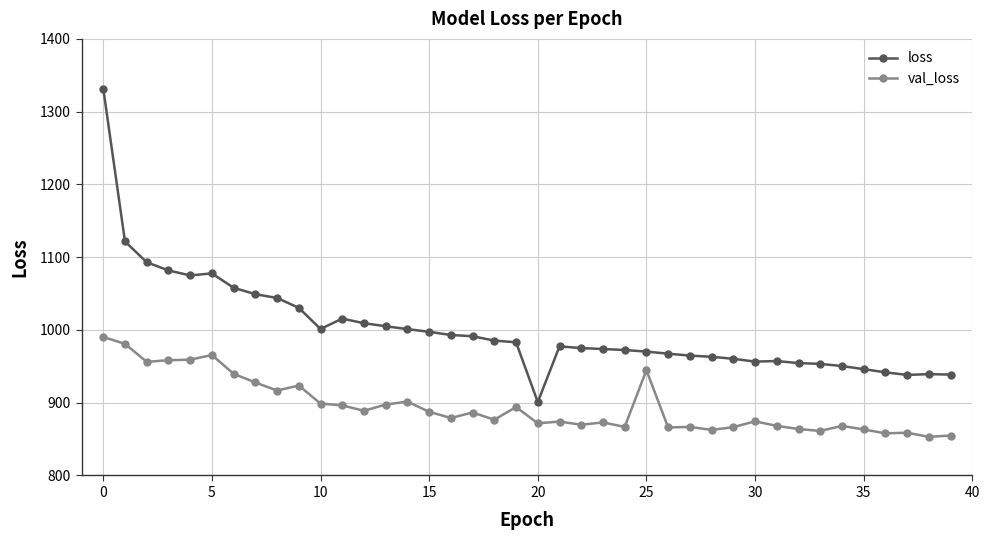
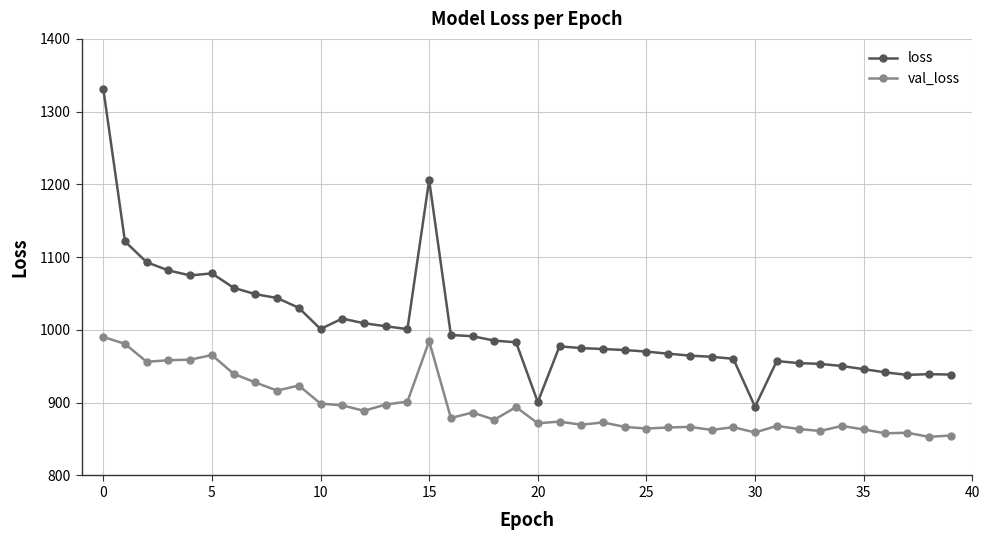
loss, 15: 1000 -> 1210
val_loss, 15: 890 -> 980
val_loss, 25: 940 -> 860
loss, 30: 960 -> 890
val_loss, 30: 870 -> 860
